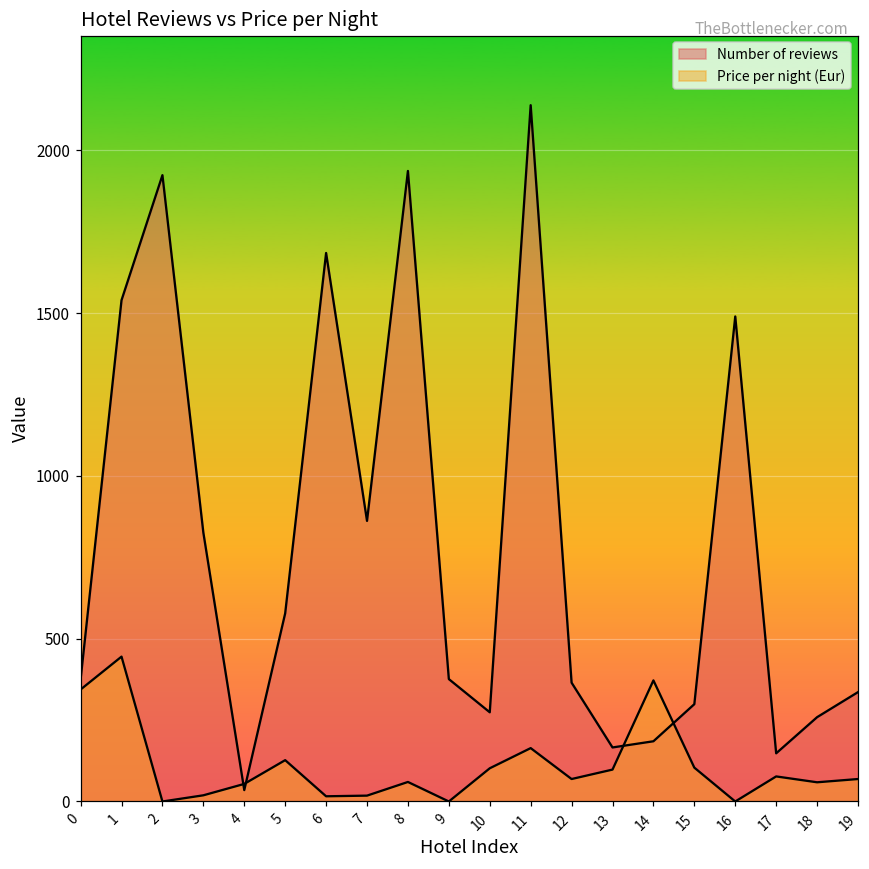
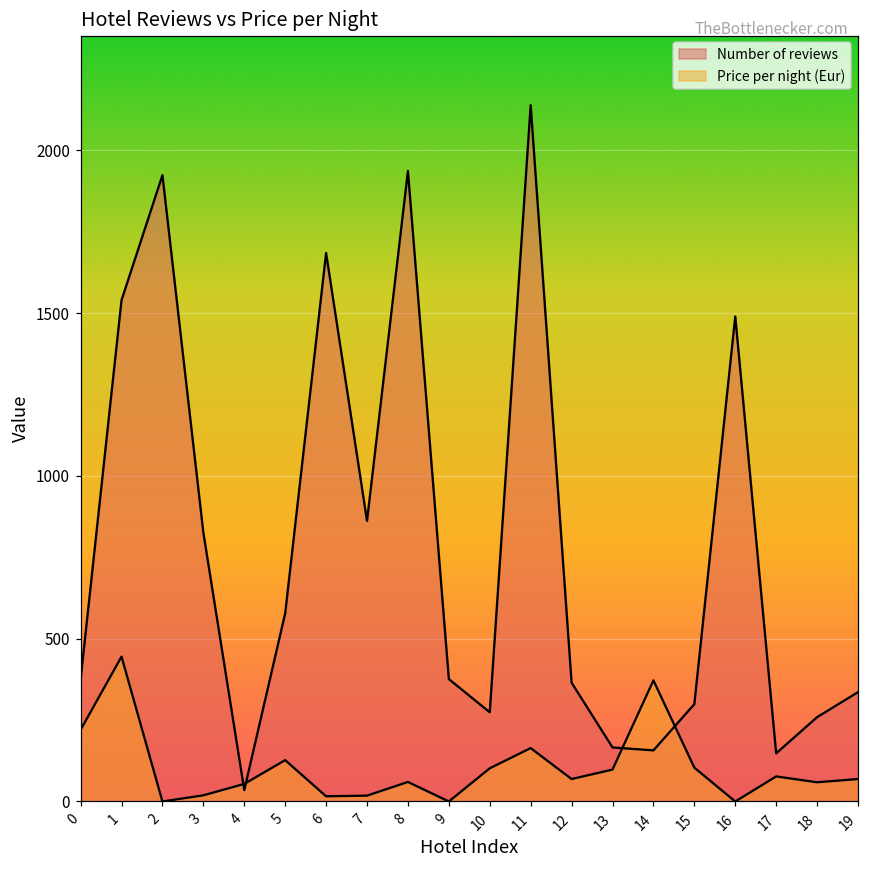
Price per night (Eur), 0: 340 -> 220
Number of reviews, 14: 190 -> 160
